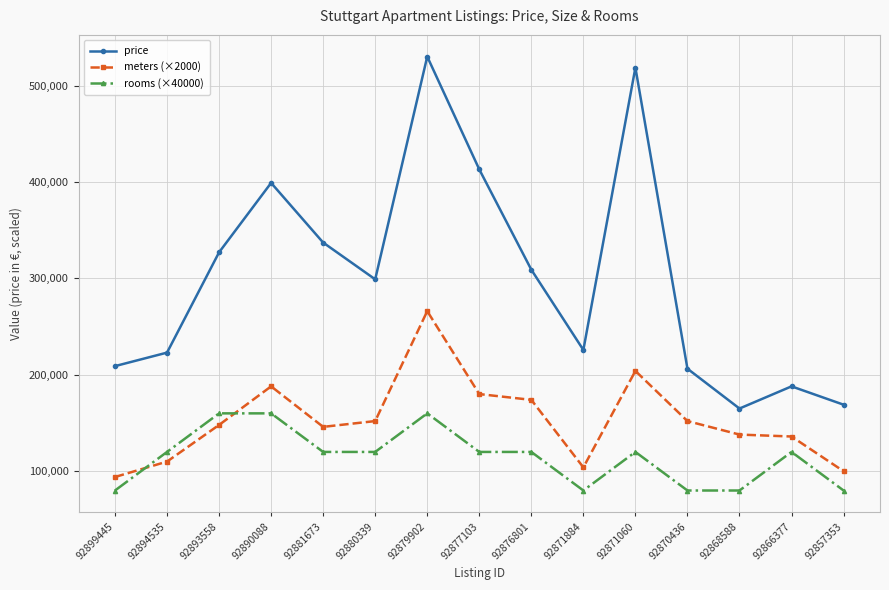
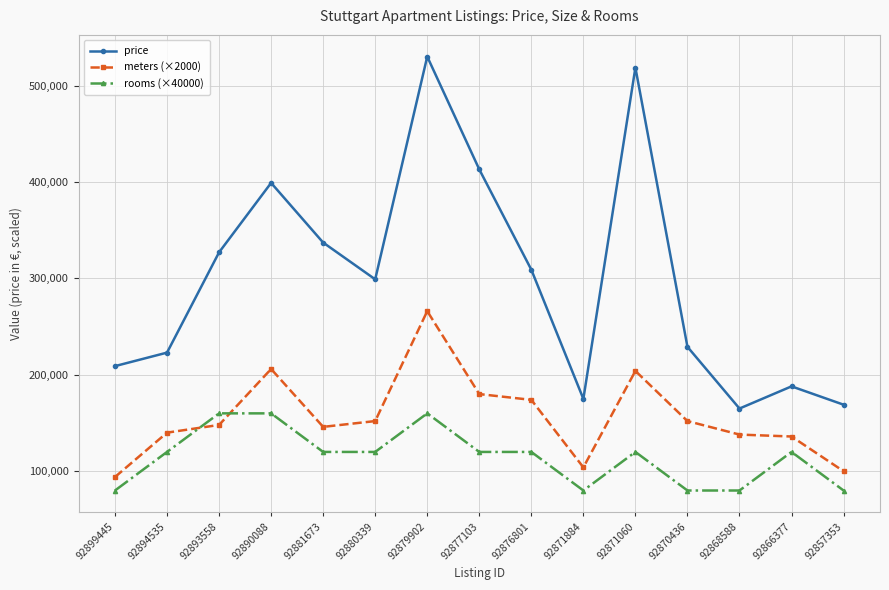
meters (×2000), 92894535: 110,000 -> 140,000
meters (×2000), 92890088: 190,000 -> 210,000
price, 92871884: 230,000 -> 180,000
price, 92870436: 210,000 -> 230,000
